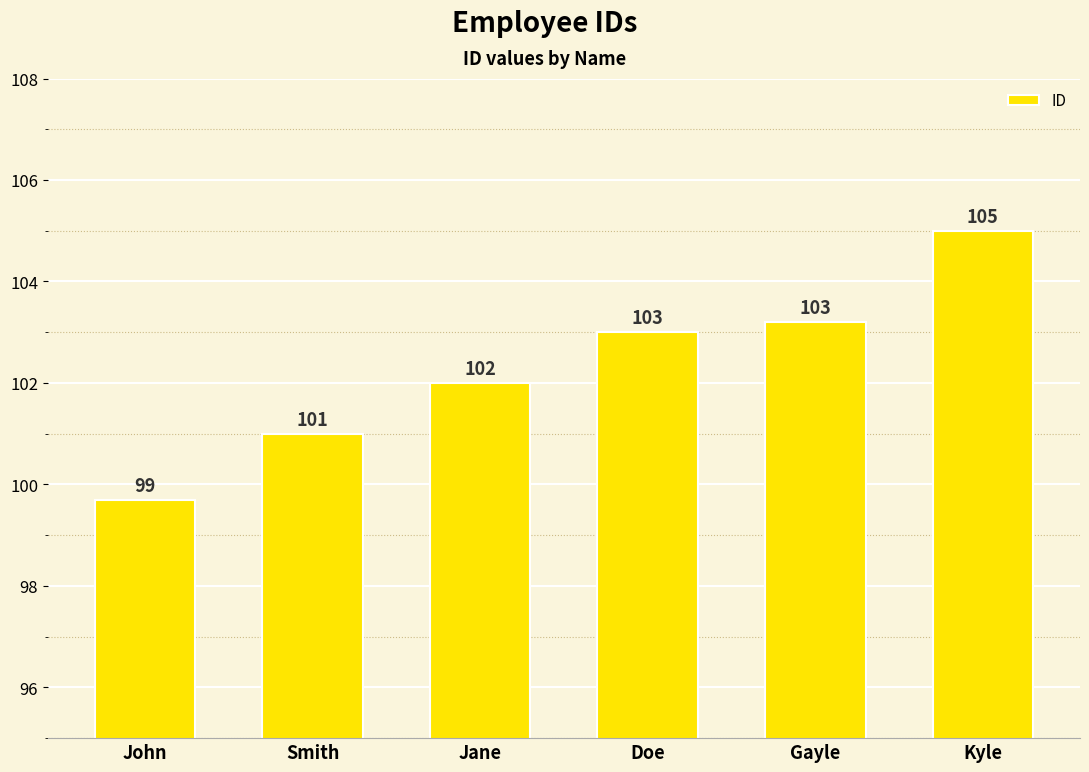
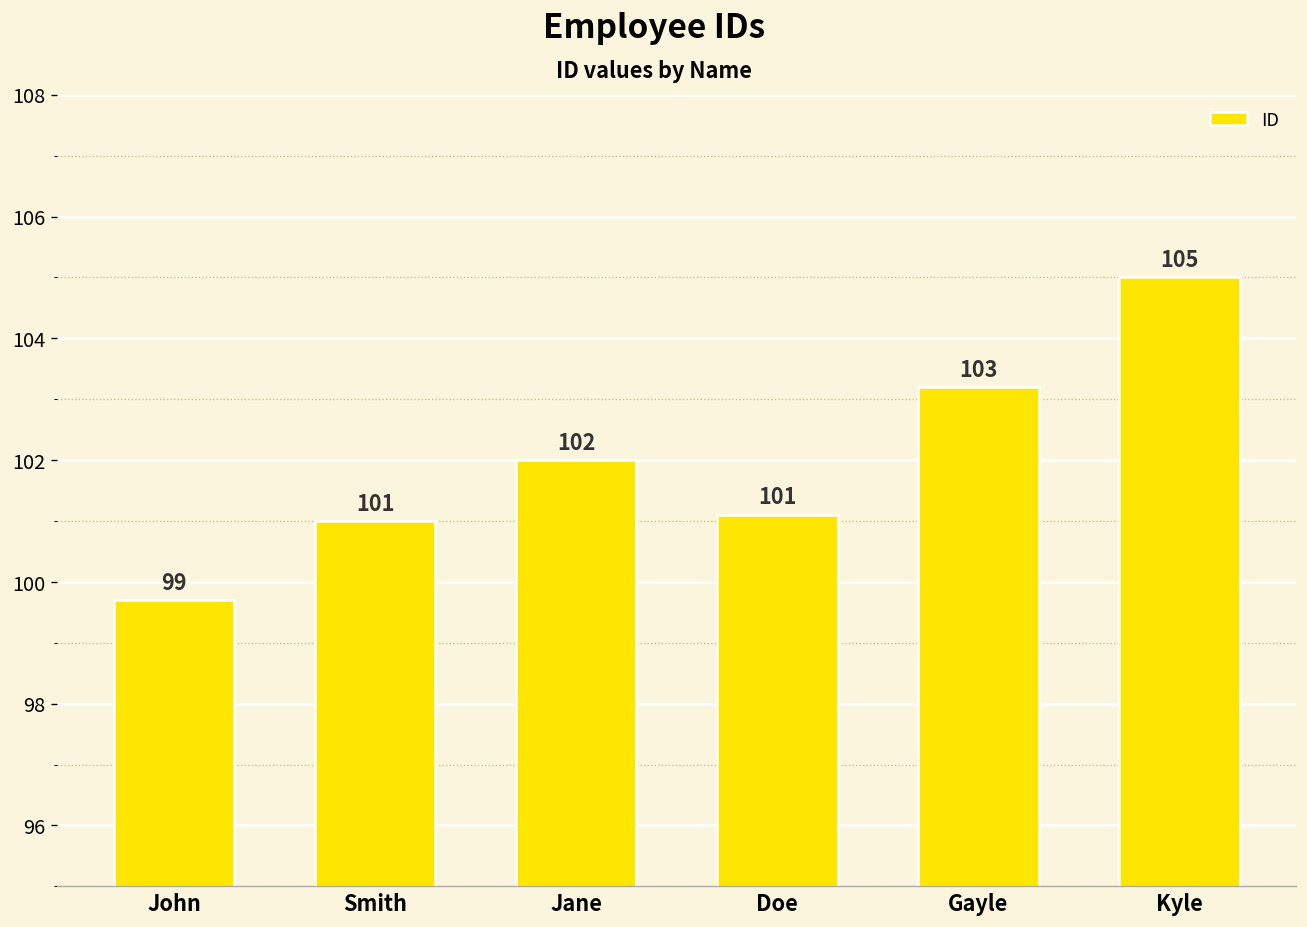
Doe: 103 -> 101
